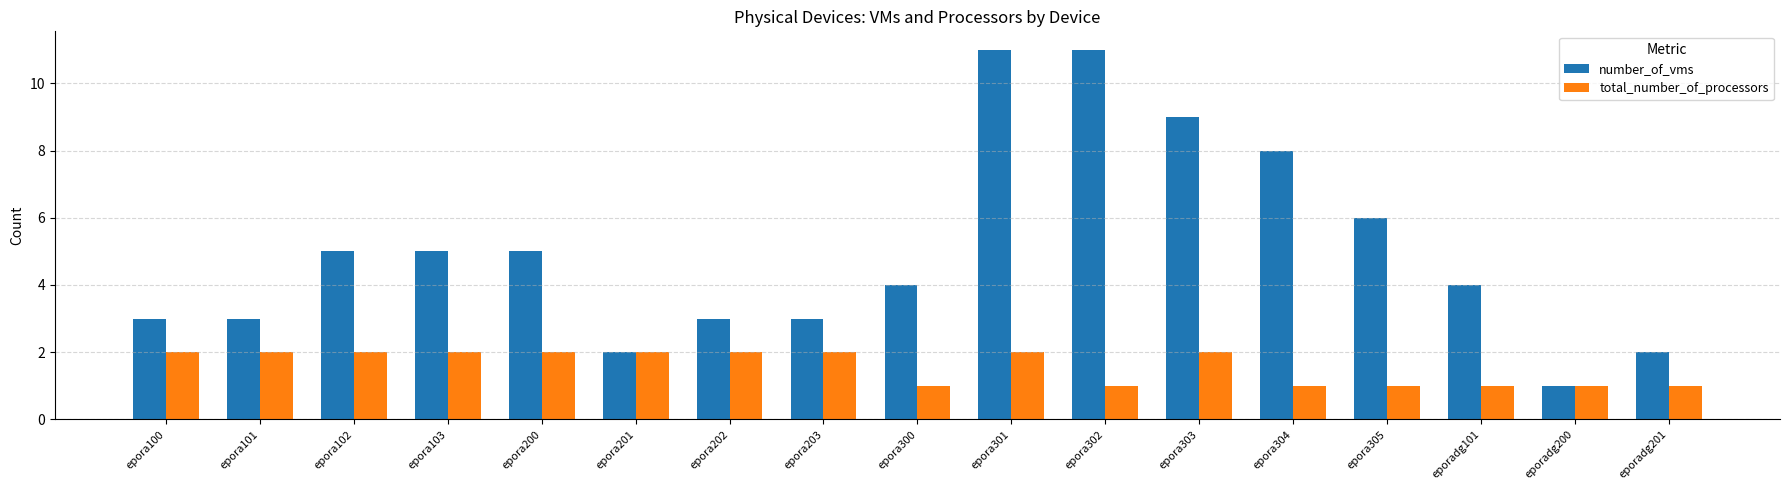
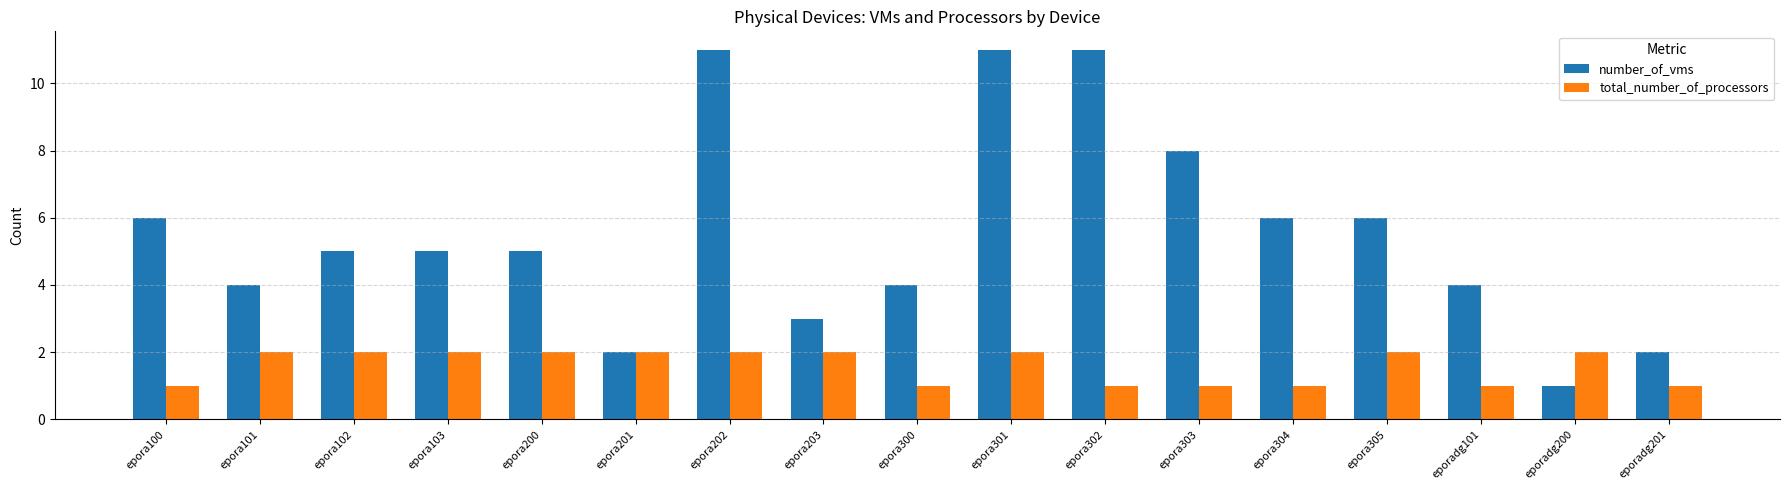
number_of_vms, epora100: 3 -> 6
total_number_of_processors, epora100: 2 -> 1
number_of_vms, epora101: 3 -> 4
number_of_vms, epora202: 3 -> 11
number_of_vms, epora303: 9 -> 8
total_number_of_processors, epora303: 2 -> 1
number_of_vms, epora304: 8 -> 6
total_number_of_processors, epora305: 1 -> 2
total_number_of_processors, eporadg200: 1 -> 2
